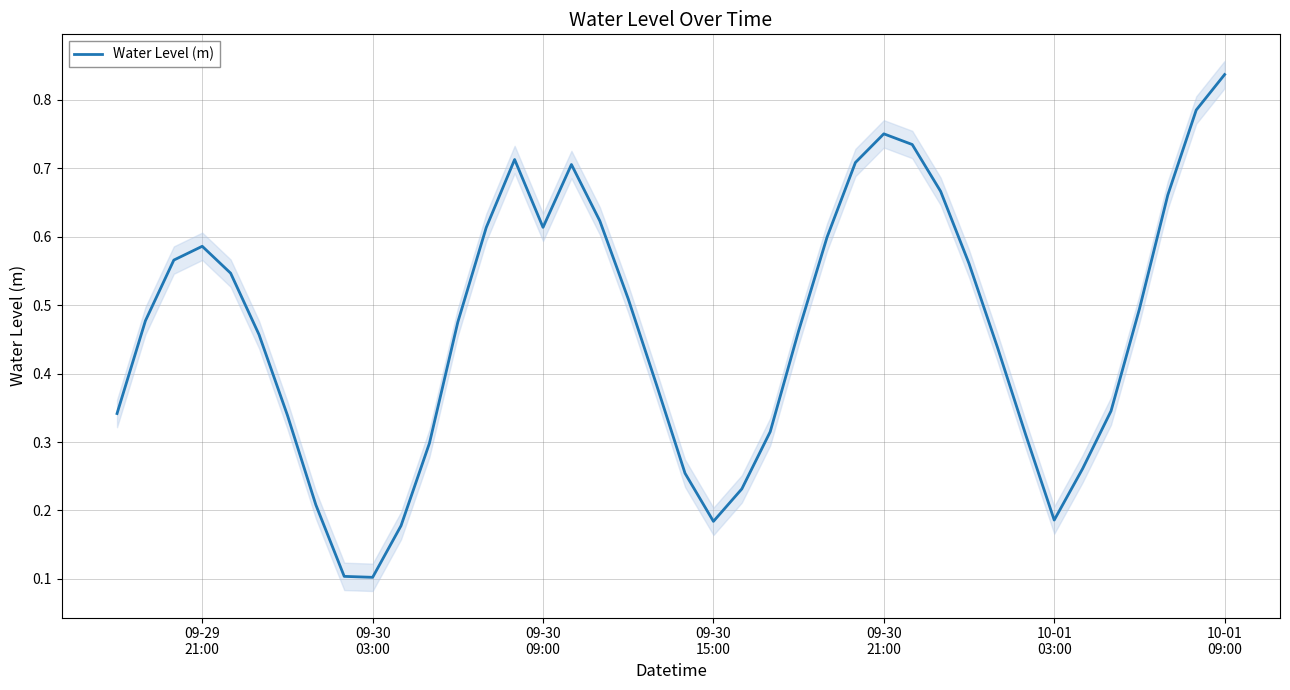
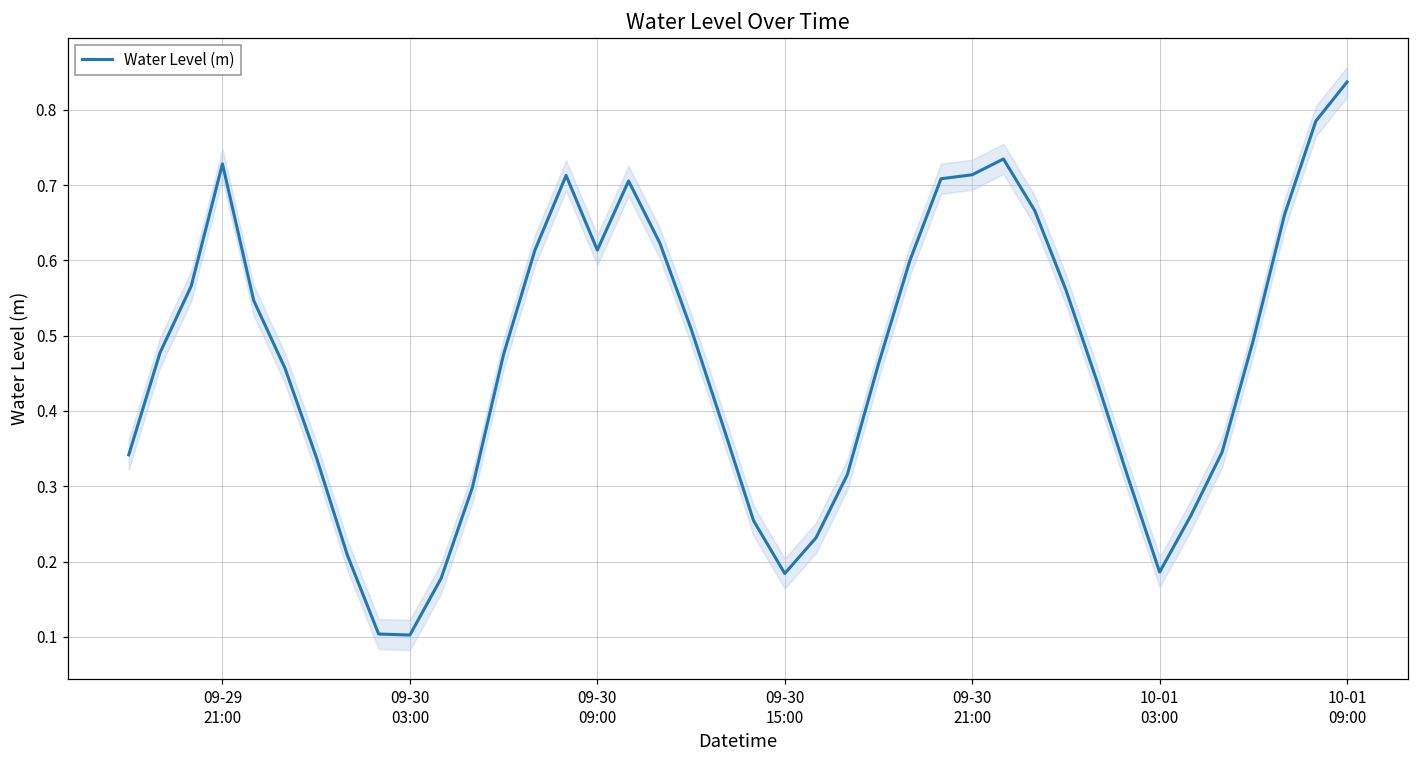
Water Level (m), 09-29 21:00: 0.59 -> 0.73
Water Level (m), 09-30 21:00: 0.75 -> 0.71
